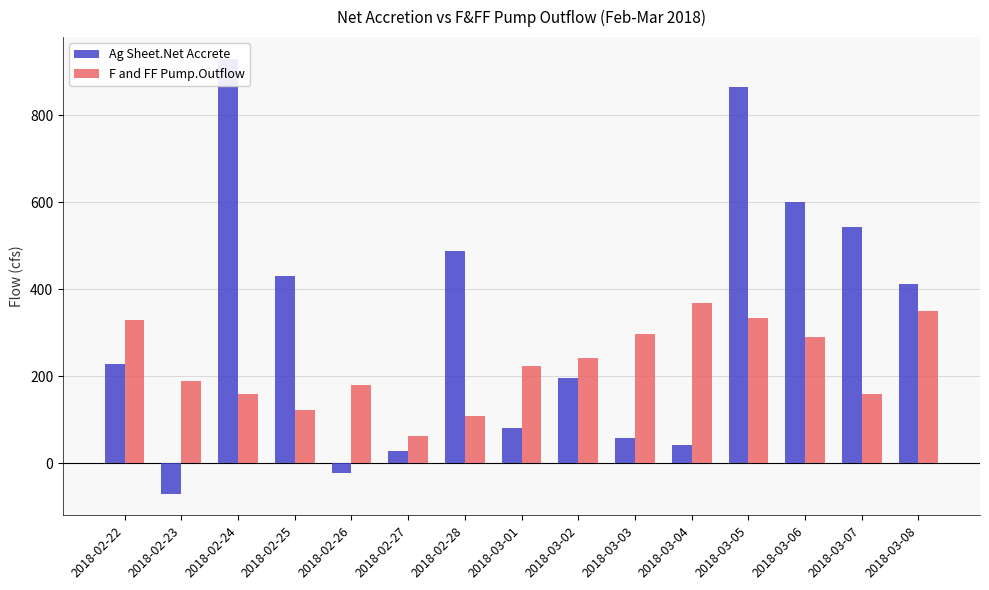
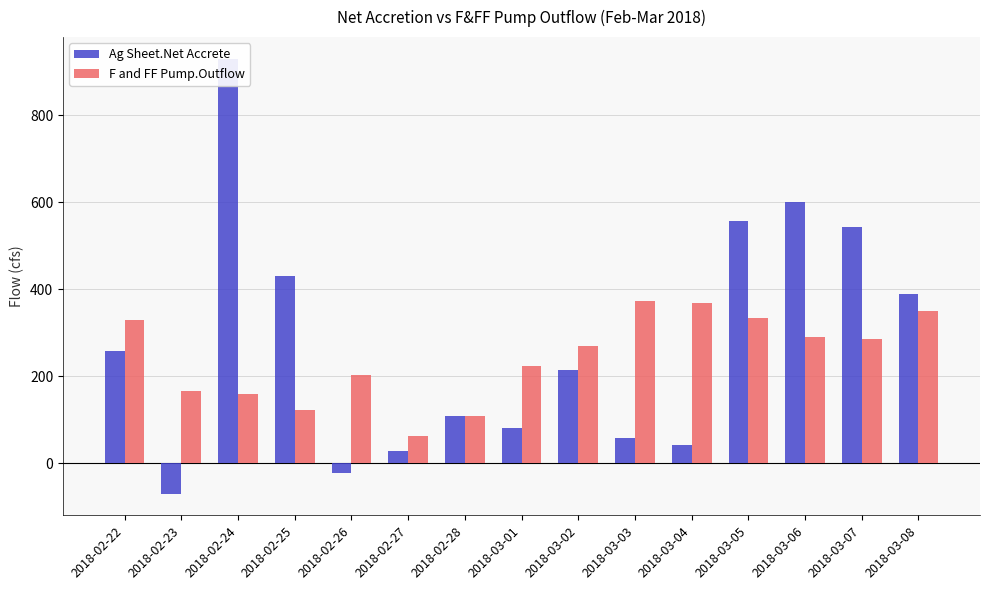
Ag Sheet.Net Accrete, 2018-02-22: 230 -> 260
F and FF Pump.Outflow, 2018-02-23: 190 -> 170
F and FF Pump.Outflow, 2018-02-26: 180 -> 200
Ag Sheet.Net Accrete, 2018-02-28: 490 -> 110
Ag Sheet.Net Accrete, 2018-03-02: 200 -> 220
F and FF Pump.Outflow, 2018-03-02: 240 -> 270
F and FF Pump.Outflow, 2018-03-03: 300 -> 370
Ag Sheet.Net Accrete, 2018-03-05: 870 -> 560
F and FF Pump.Outflow, 2018-03-07: 160 -> 290
Ag Sheet.Net Accrete, 2018-03-08: 410 -> 390
